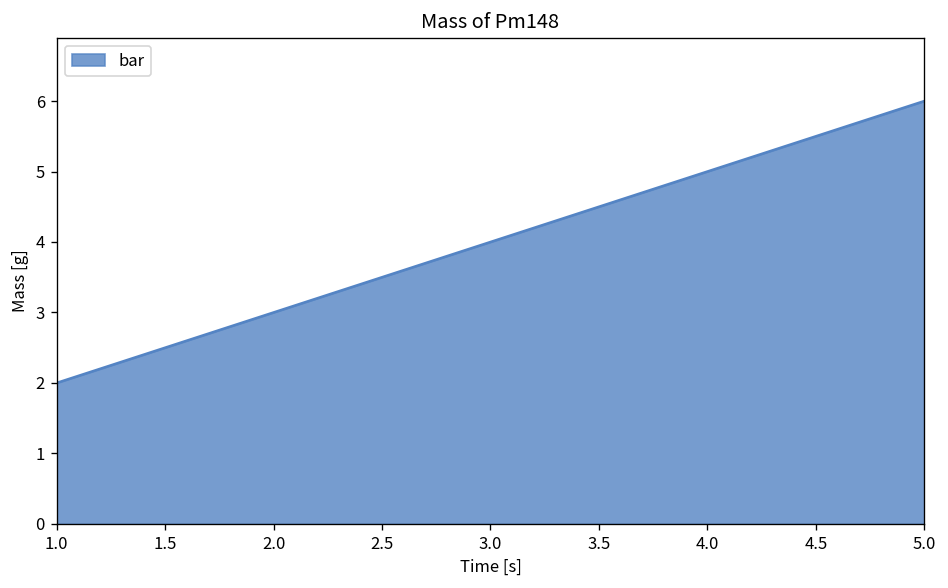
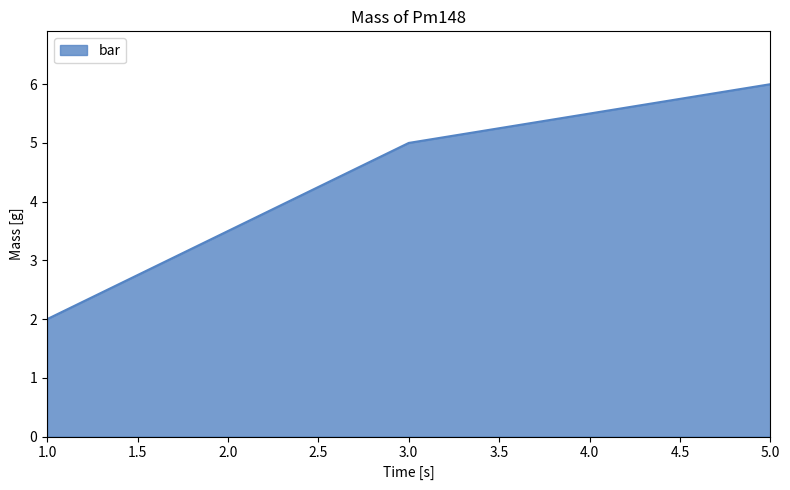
3.0: 4 -> 5
